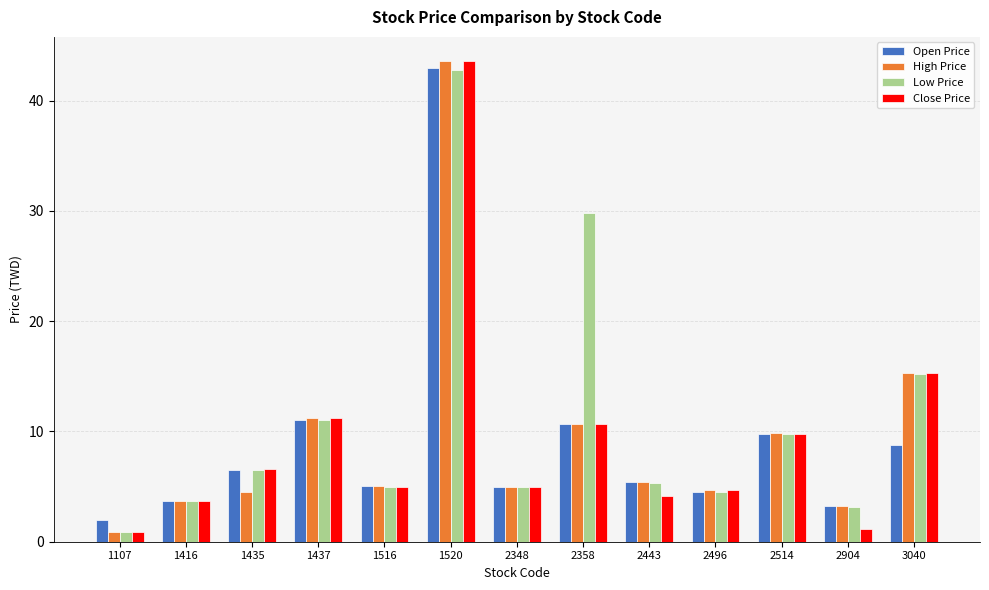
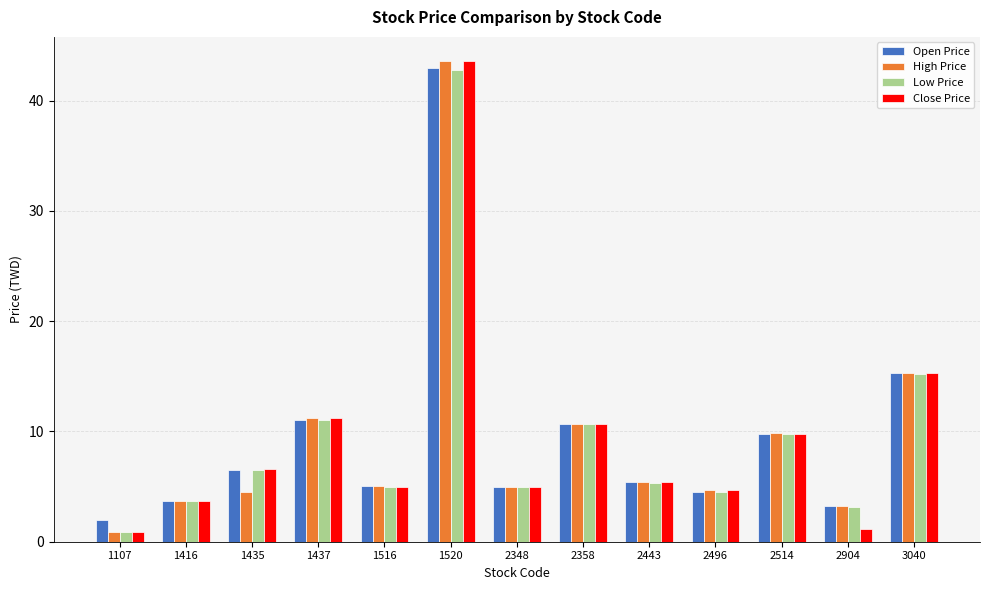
Low Price, 2358: 29.8 -> 10.7
Close Price, 2443: 4.1 -> 5.4
Open Price, 3040: 8.8 -> 15.3
